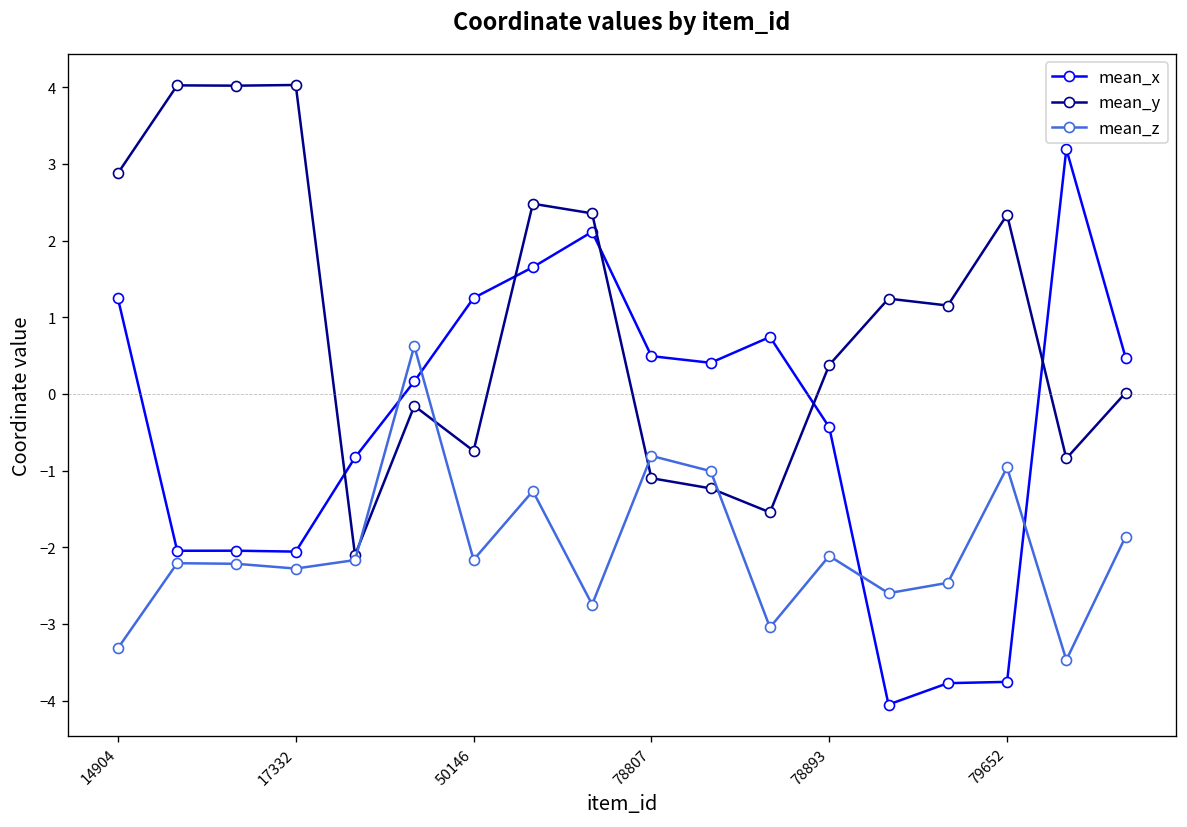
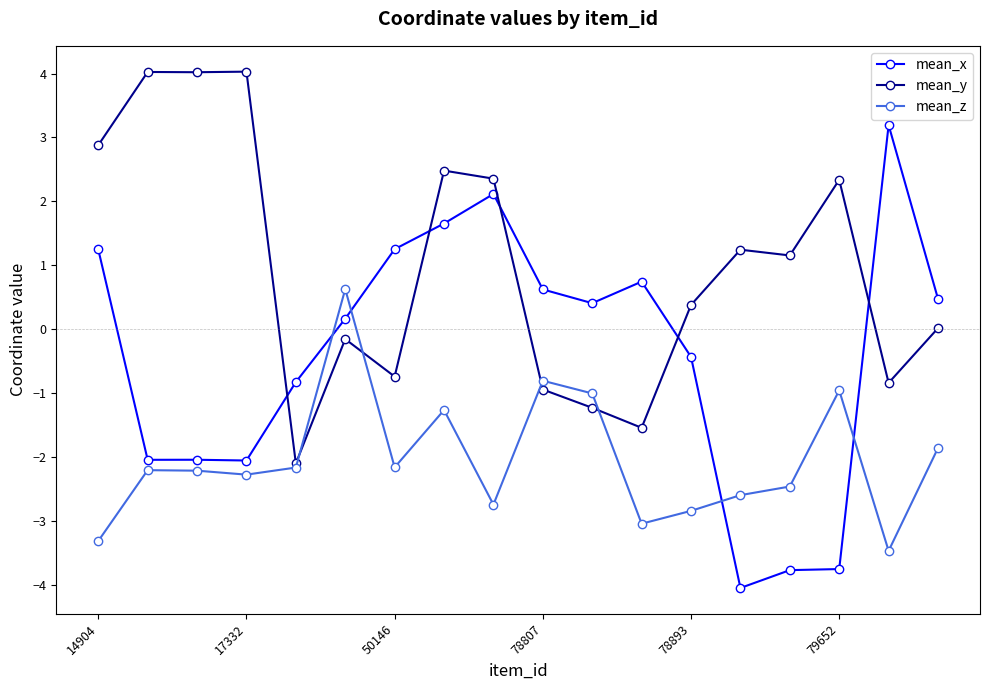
mean_x, 78807: 0.5 -> 0.6
mean_y, 78807: -1.1 -> -0.9
mean_z, 78893: -2.1 -> -2.8
